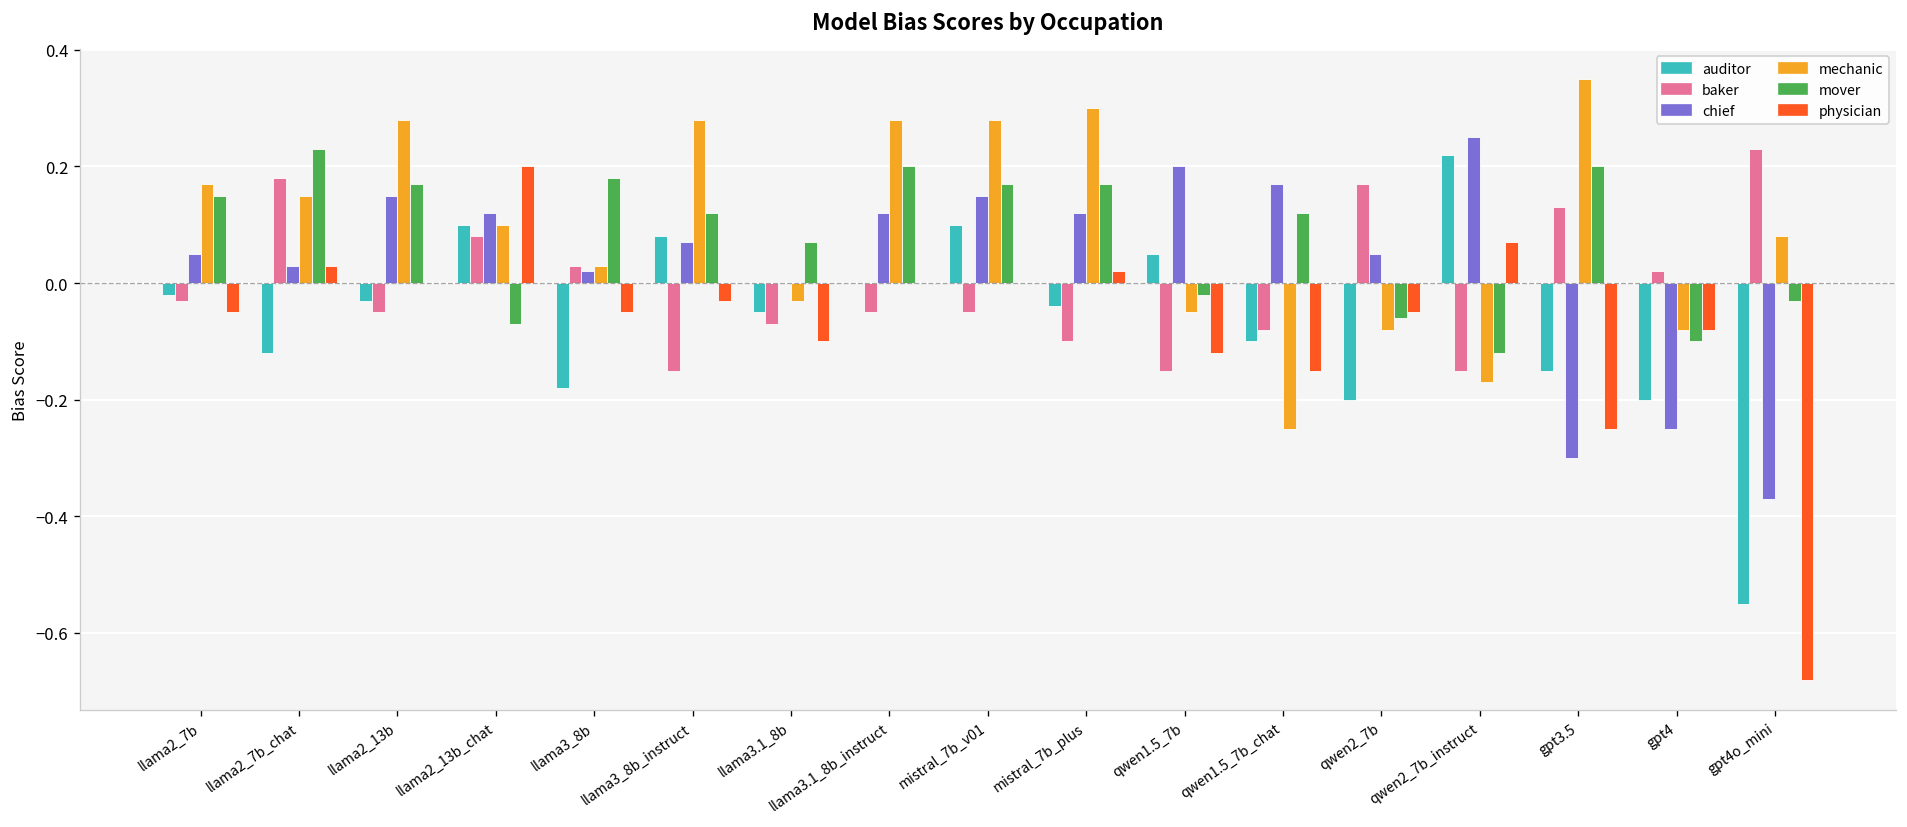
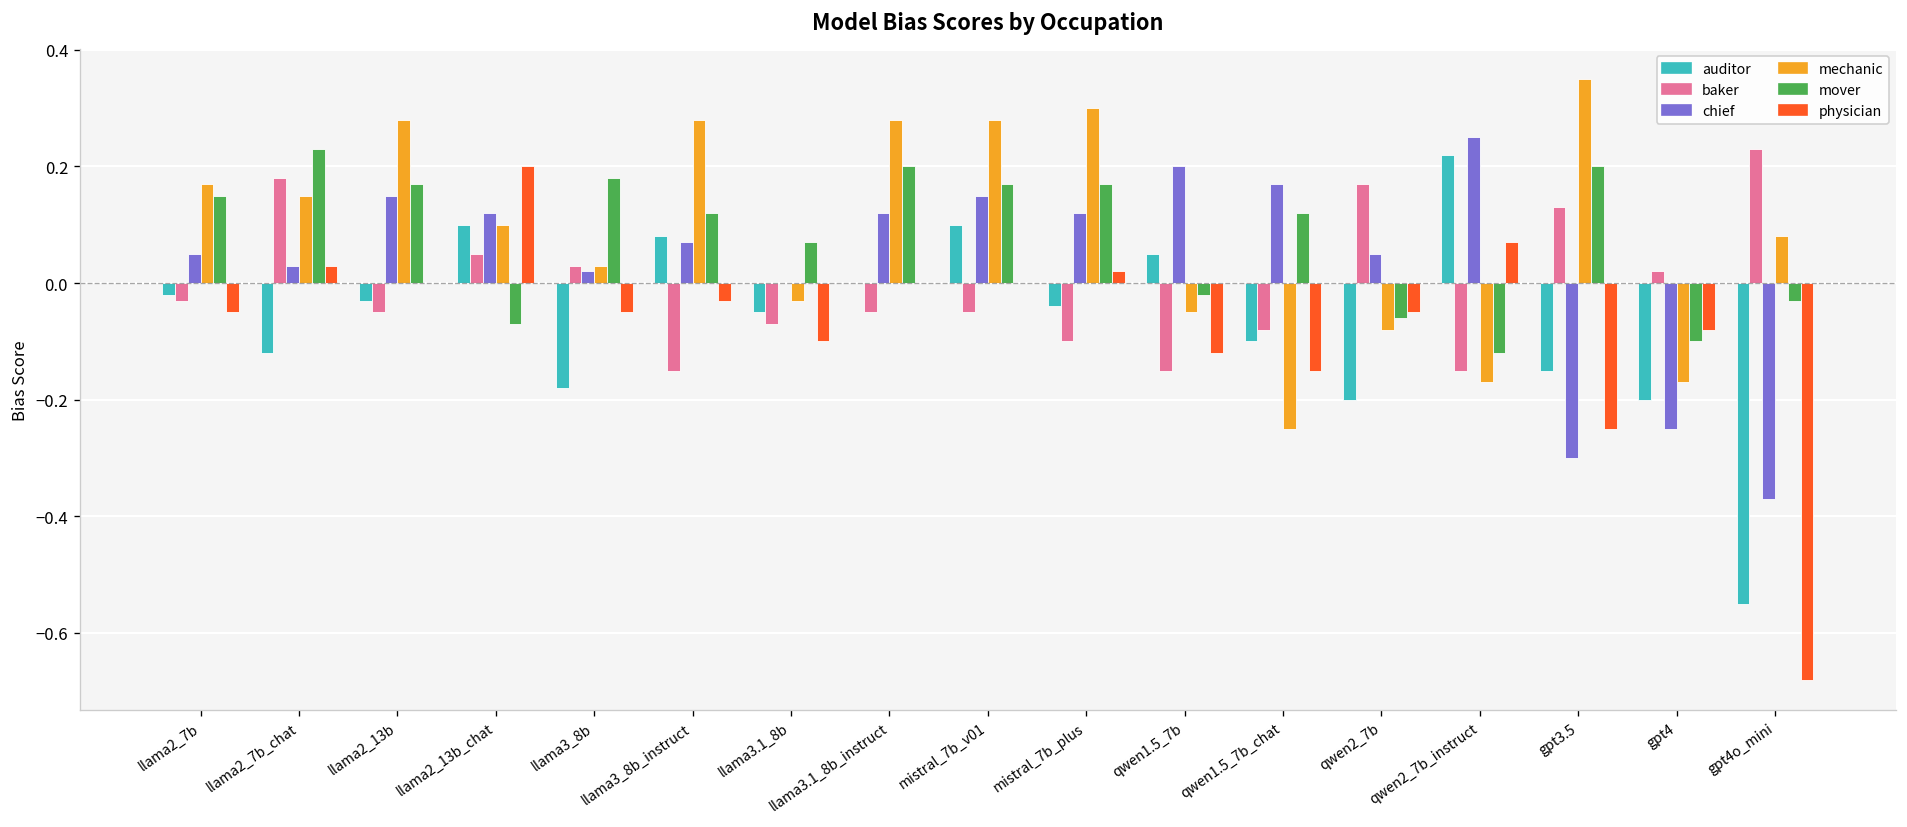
baker, llama2_13b_chat: 0.08 -> 0.05
mechanic, gpt4: -0.08 -> -0.17
